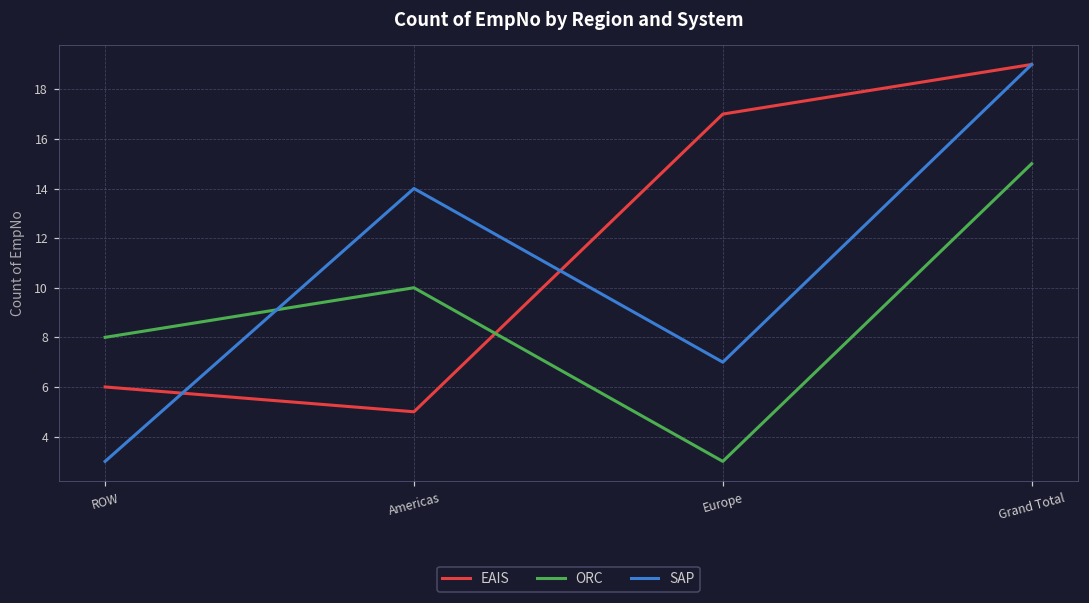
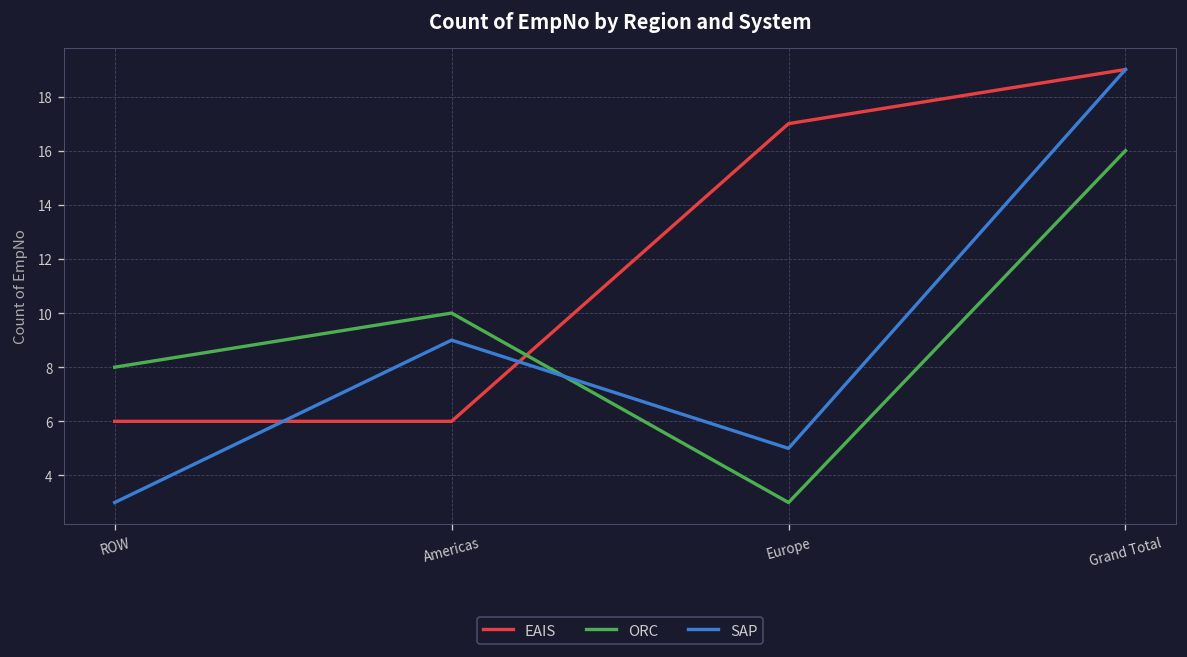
EAIS, Americas: 5 -> 6
SAP, Americas: 14 -> 9
SAP, Europe: 7 -> 5
ORC, Grand Total: 15 -> 16
